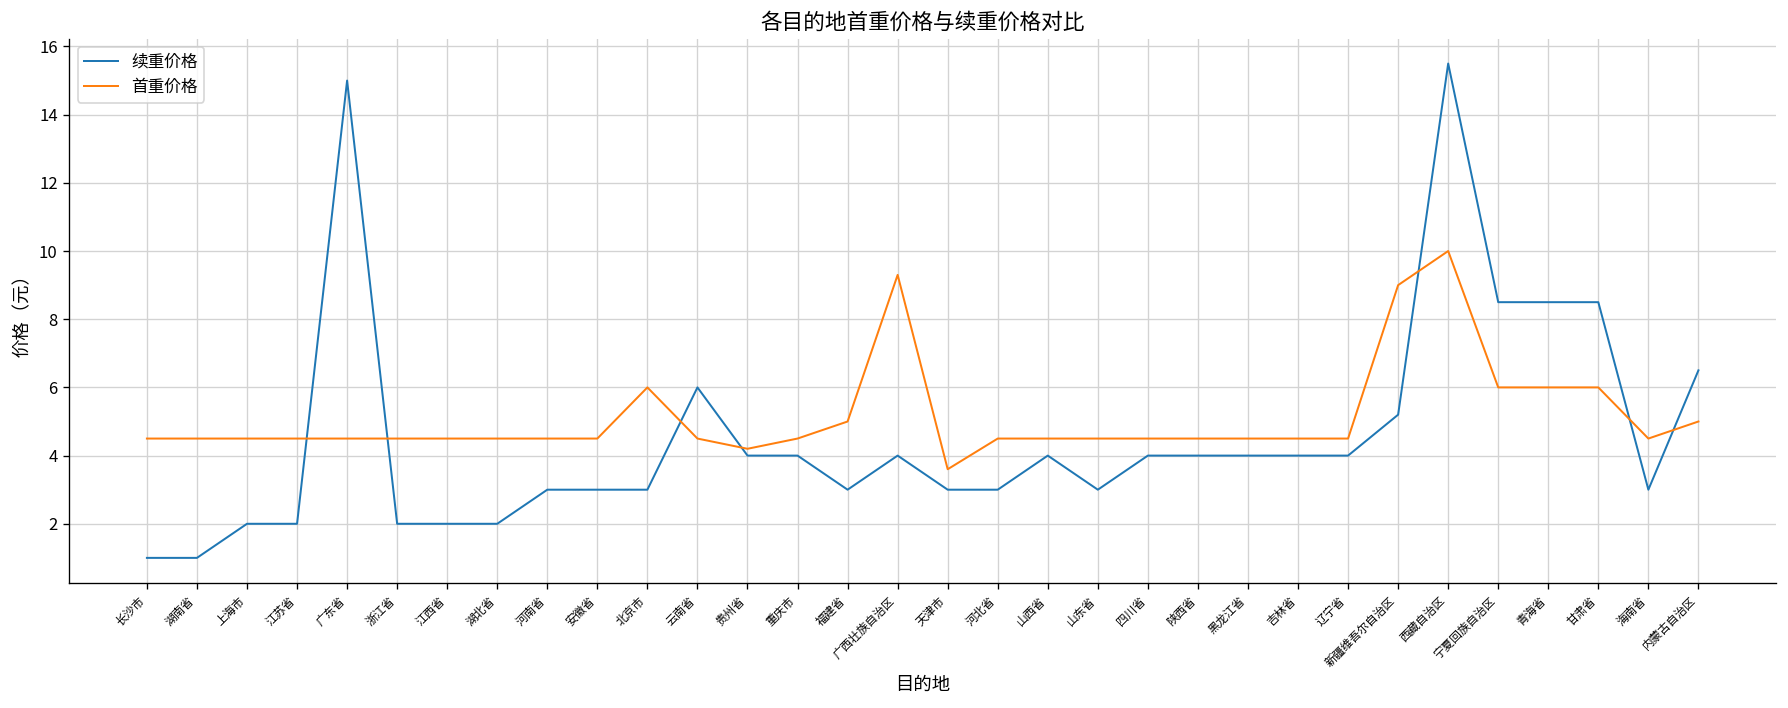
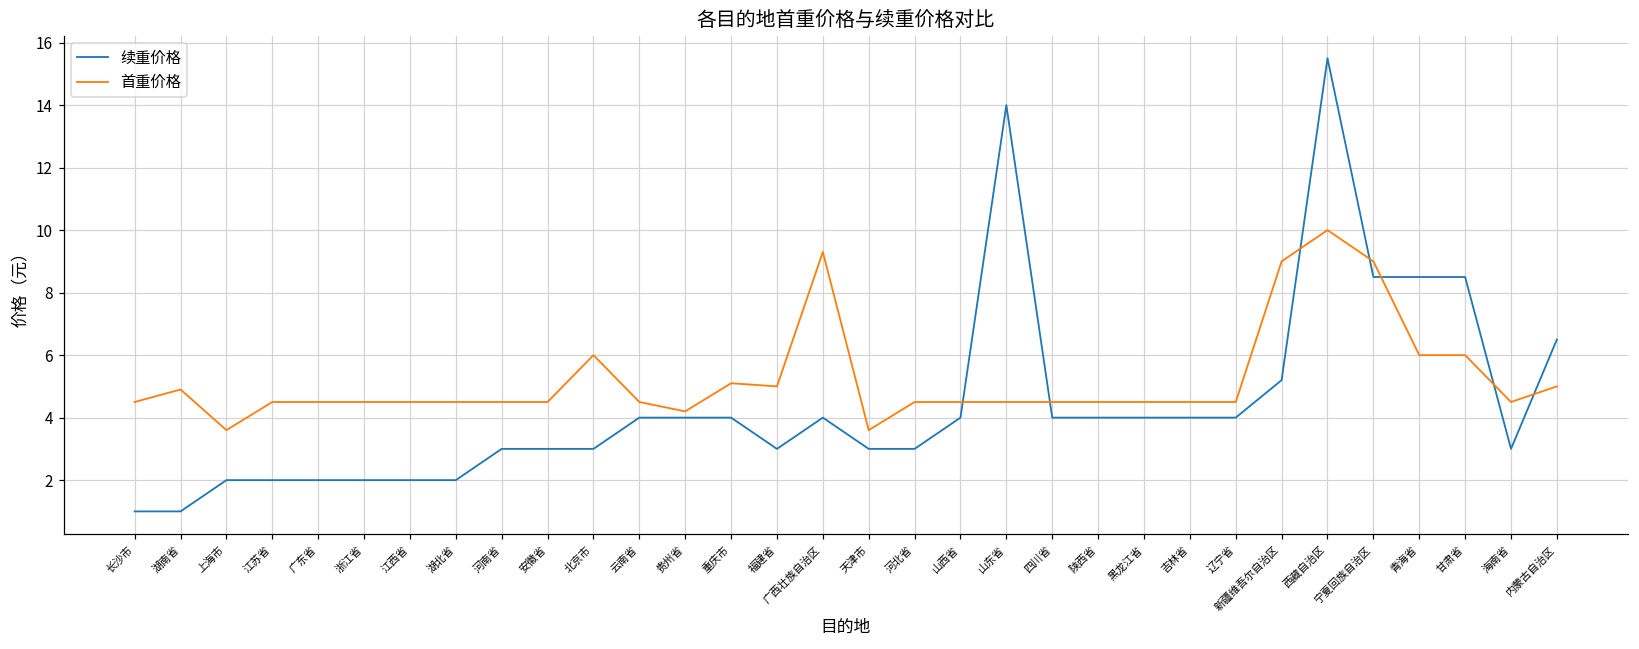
首重价格, 湖南省: 4.5 -> 4.9
首重价格, 上海市: 4.5 -> 3.6
续重价格, 广东省: 15 -> 2
续重价格, 云南省: 6 -> 4
首重价格, 重庆市: 4.5 -> 5.1
续重价格, 山东省: 3 -> 14
首重价格, 宁夏回族自治区: 6 -> 9
